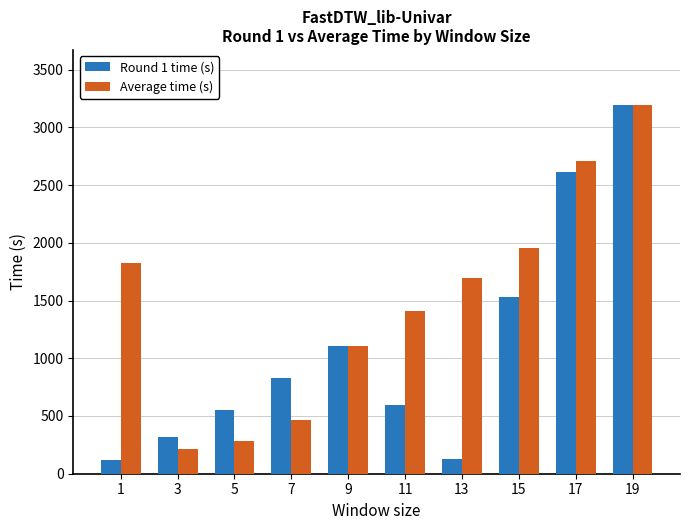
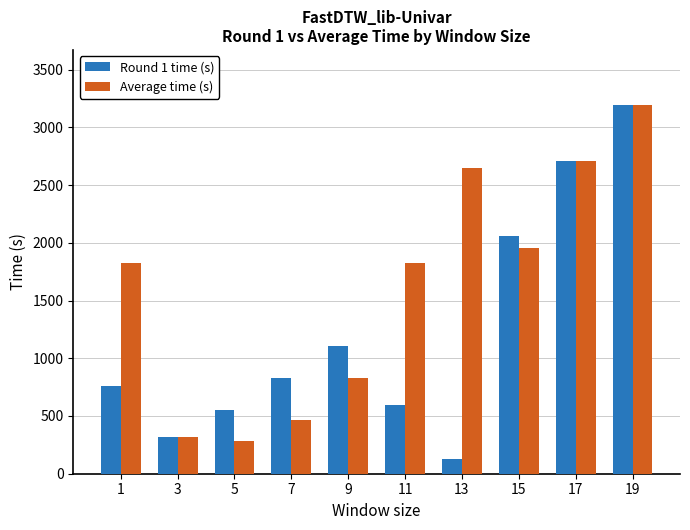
Round 1 time (s), 1: 120 -> 760
Average time (s), 3: 210 -> 320
Average time (s), 9: 1100 -> 830
Average time (s), 11: 1410 -> 1820
Average time (s), 13: 1700 -> 2650
Round 1 time (s), 15: 1530 -> 2060
Round 1 time (s), 17: 2610 -> 2710
